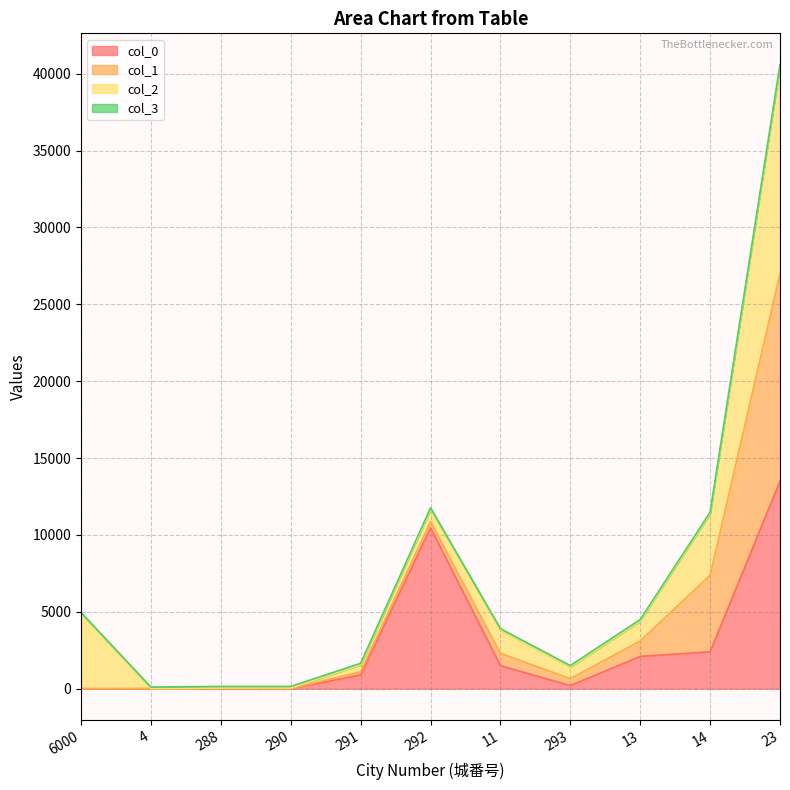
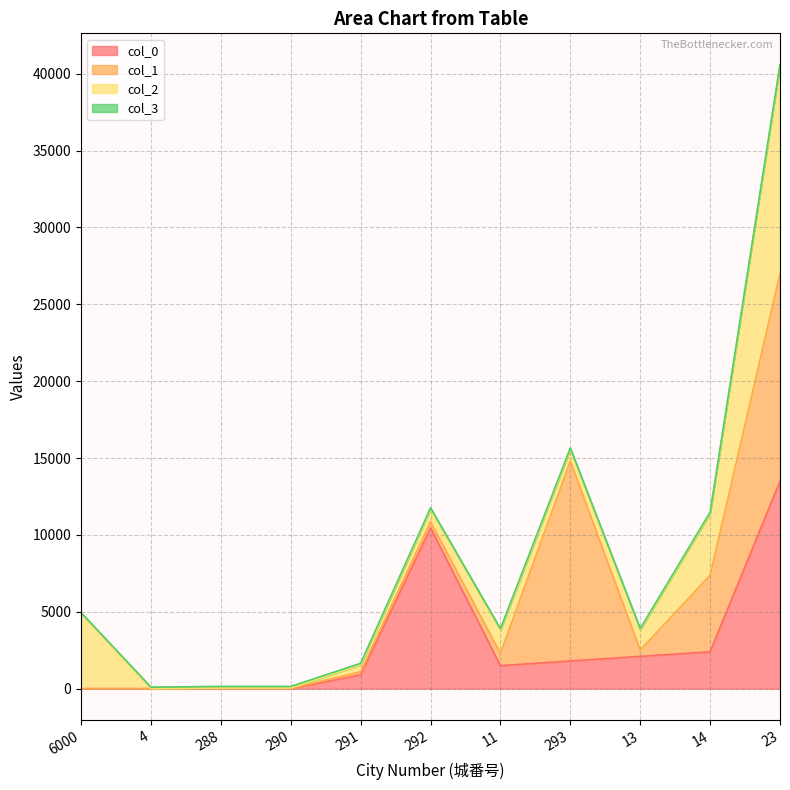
col_0, 293: 200 -> 1800
col_1, 293: 500 -> 13000
col_1, 13: 1000 -> 400
